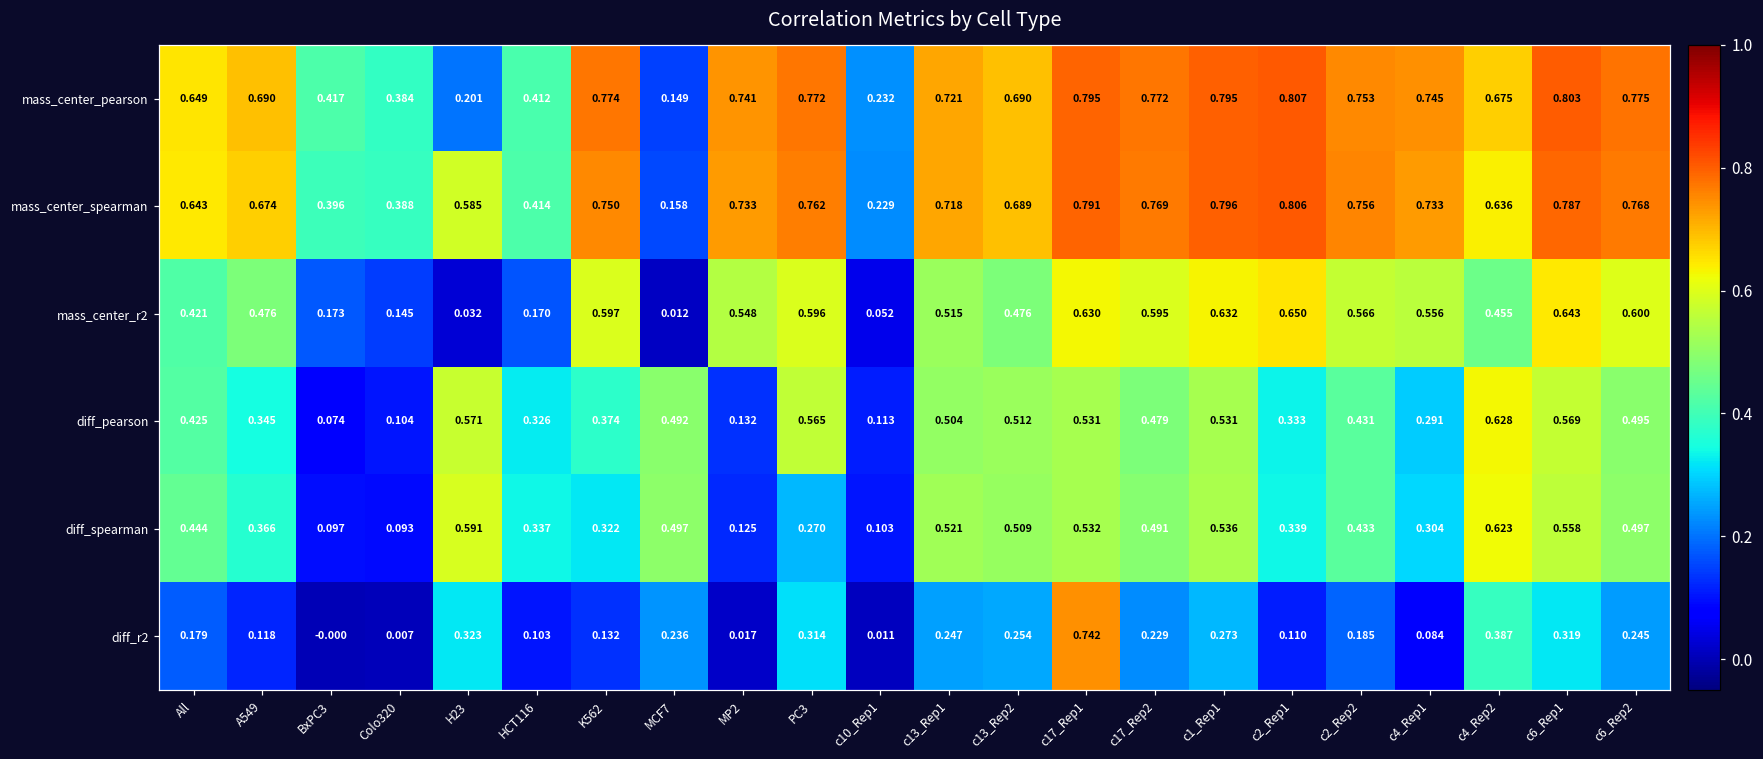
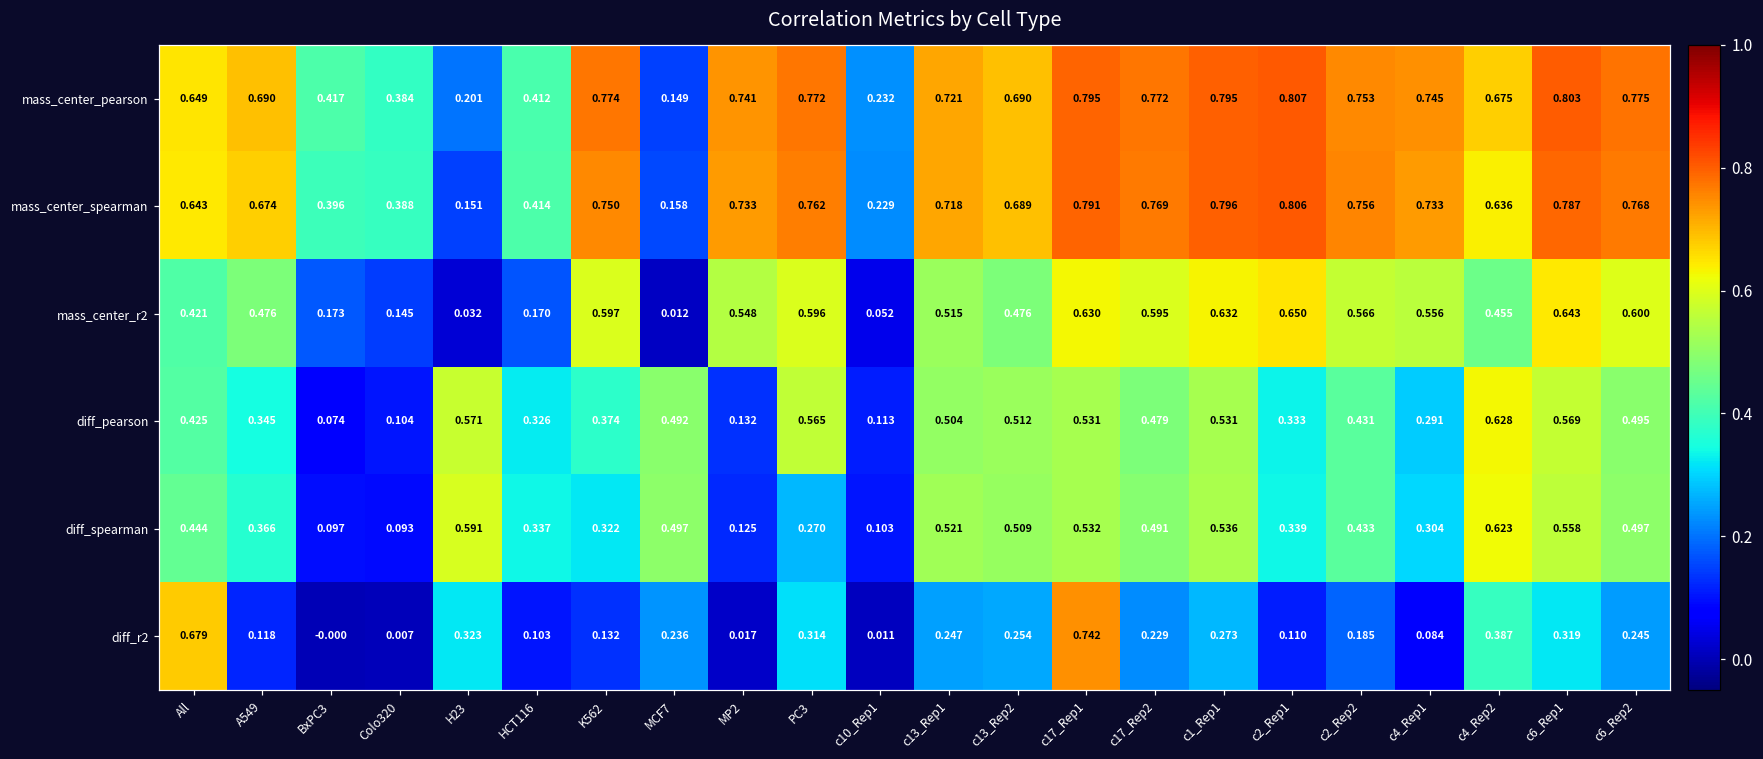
mass_center_spearman, H23: 0.585 -> 0.151
diff_r2, All: 0.179 -> 0.679
